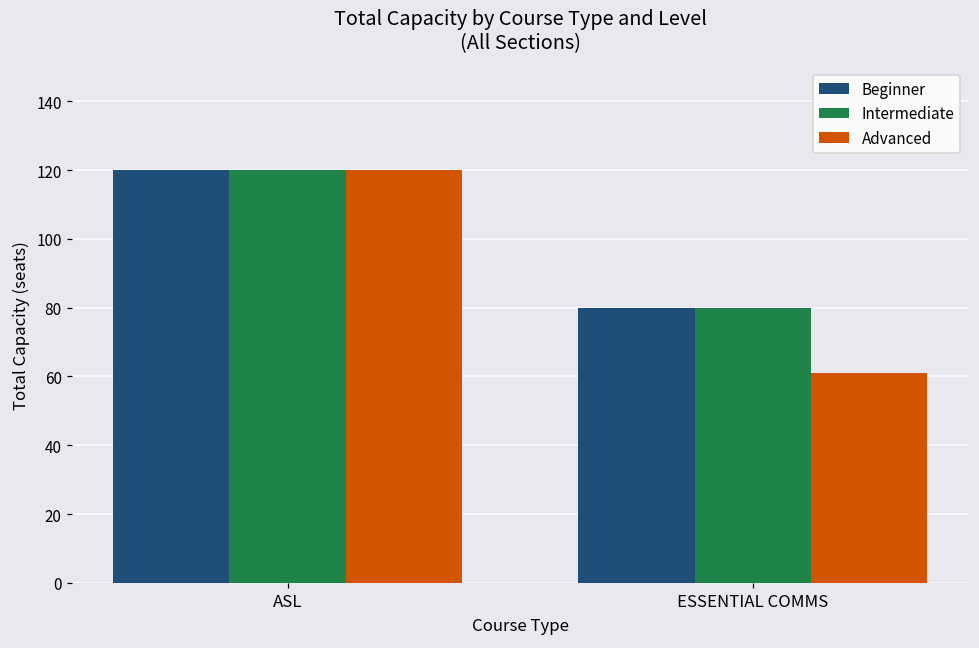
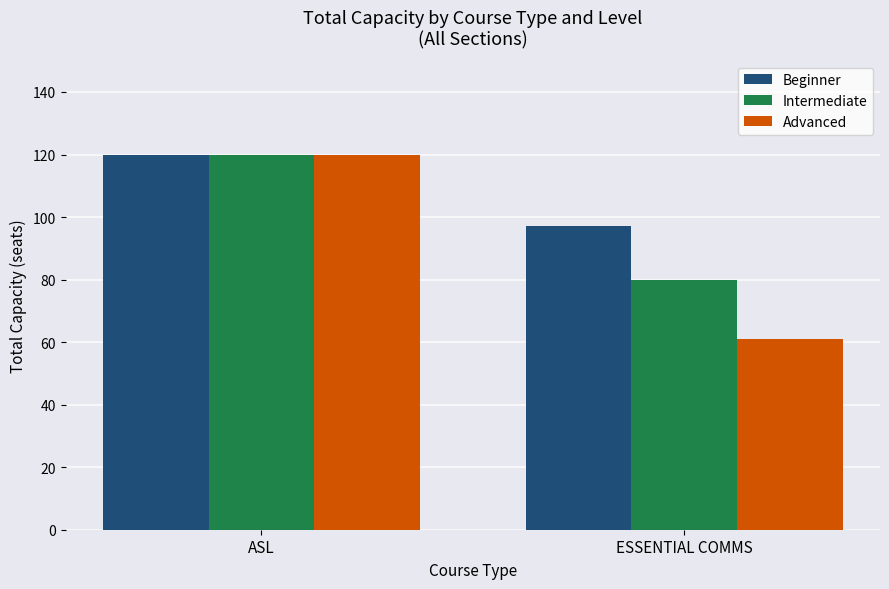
Beginner, ESSENTIAL COMMS: 80 -> 97
